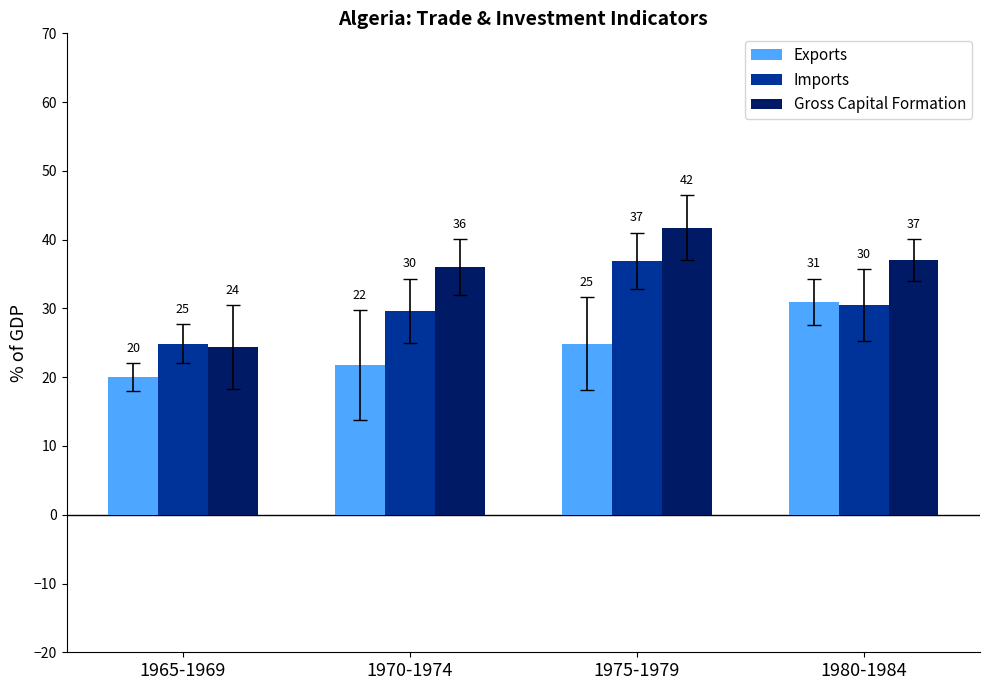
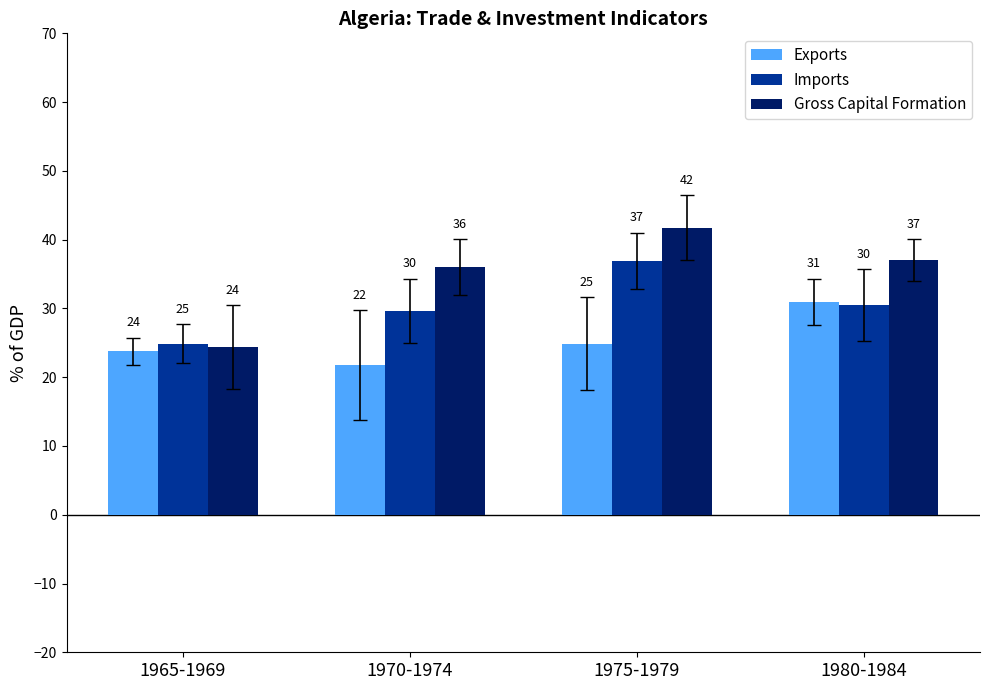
Exports, 1965-1969: 20 -> 24
